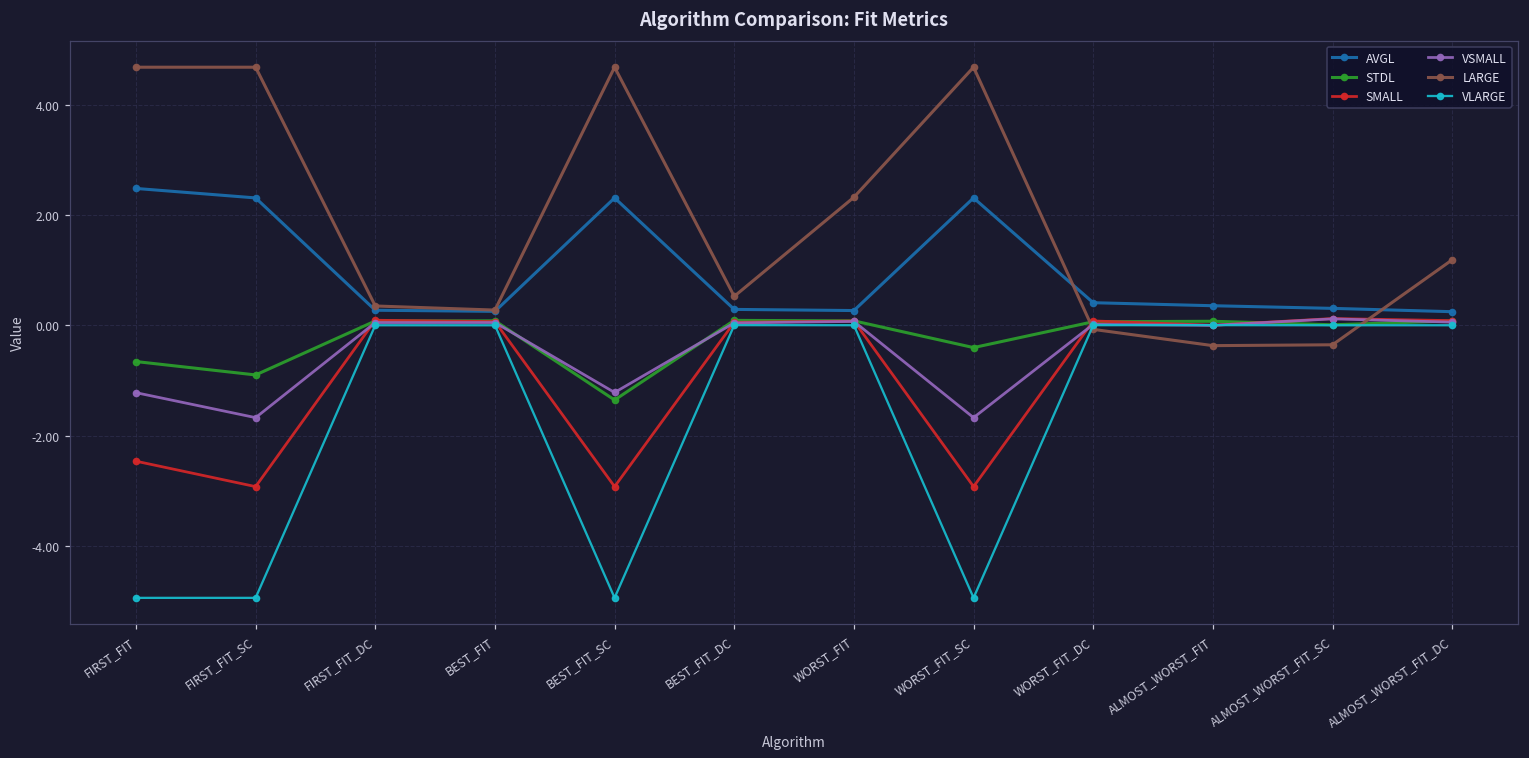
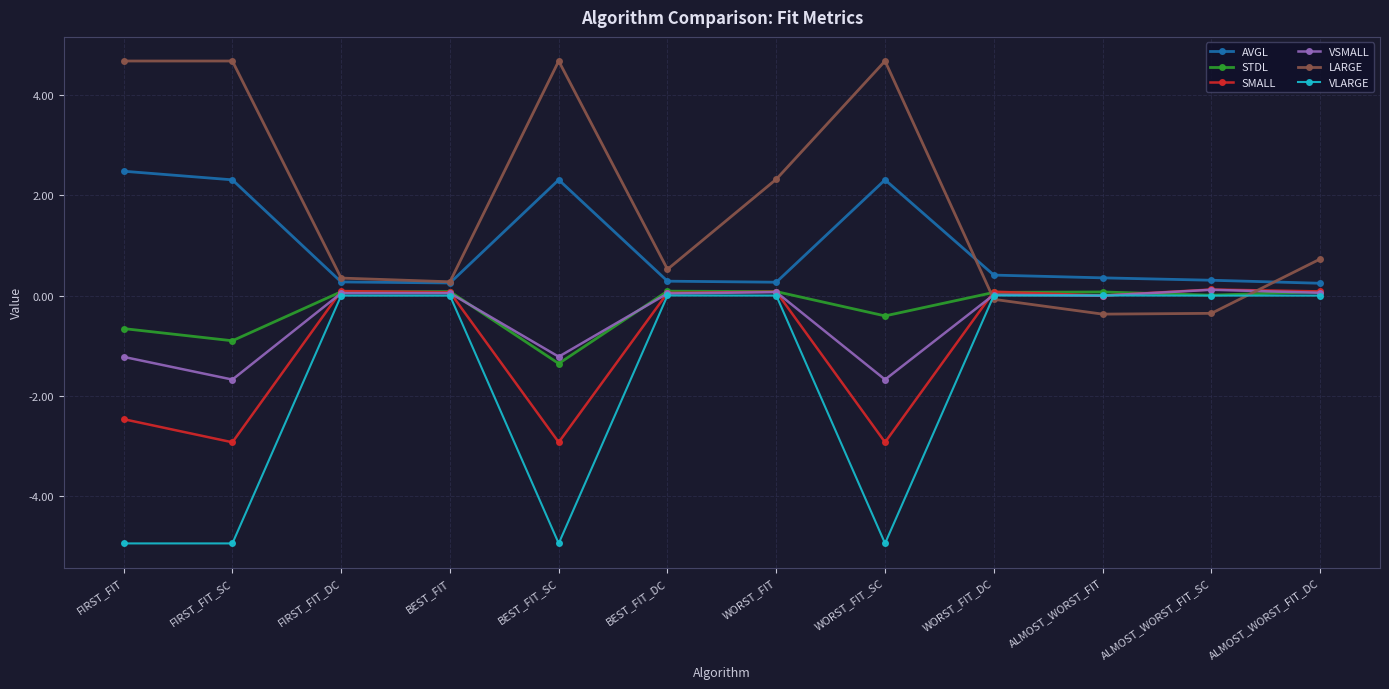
LARGE, ALMOST_WORST_FIT_DC: 1.2 -> 0.7
